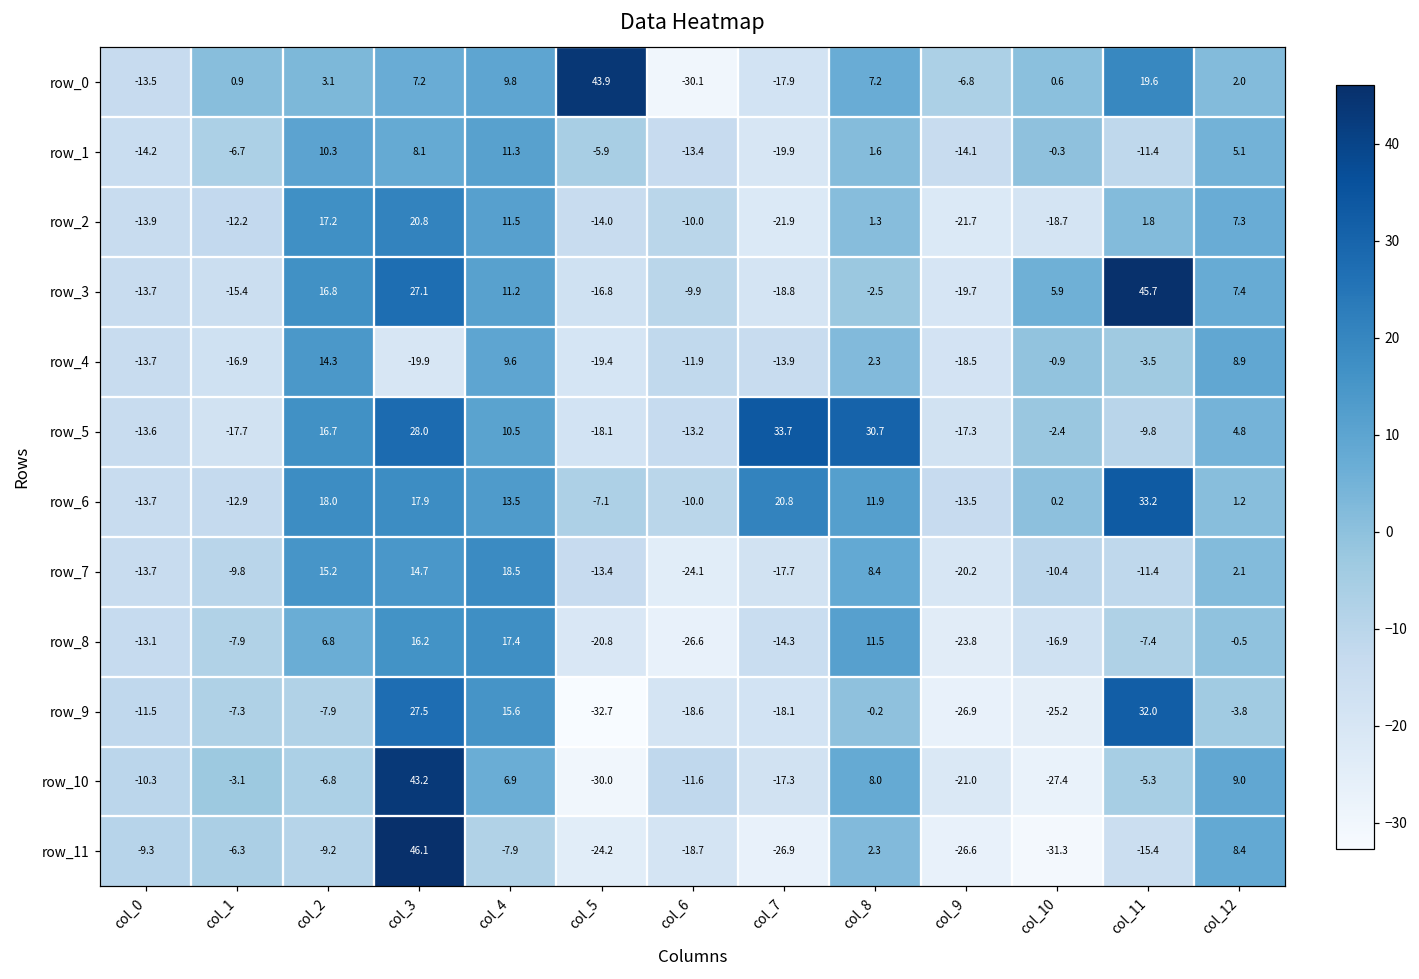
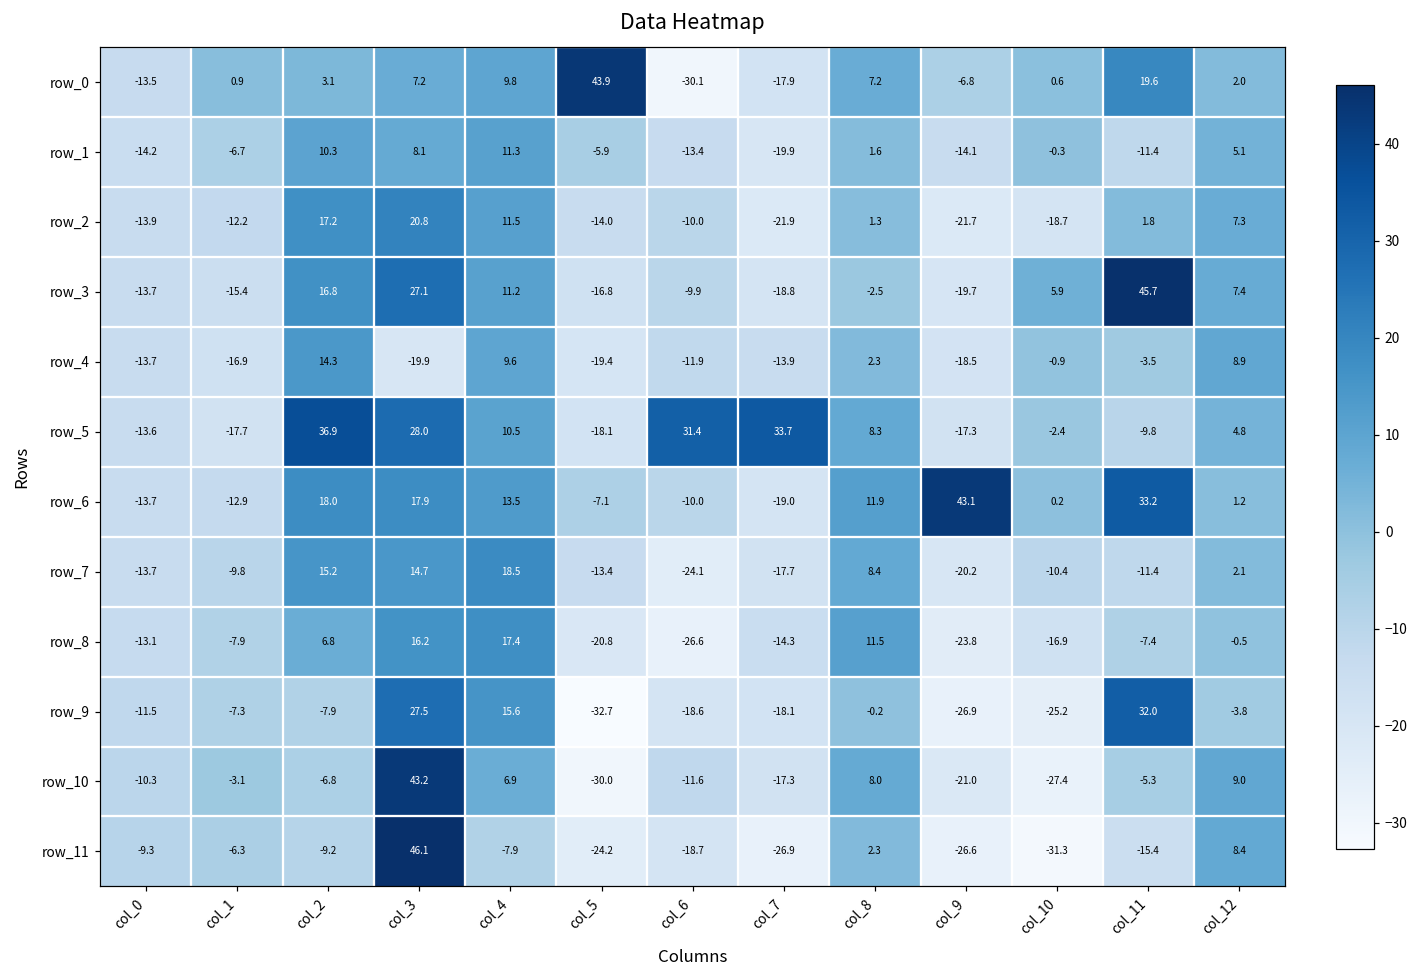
row_5, col_2: 16.7 -> 36.9
row_5, col_6: -13.2 -> 31.4
row_5, col_8: 30.7 -> 8.3
row_6, col_7: 20.8 -> -19.0
row_6, col_9: -13.5 -> 43.1
